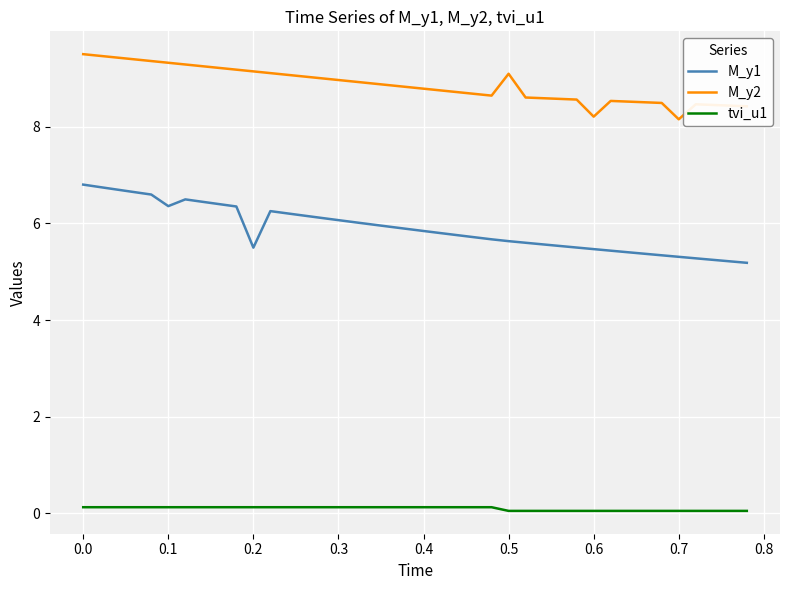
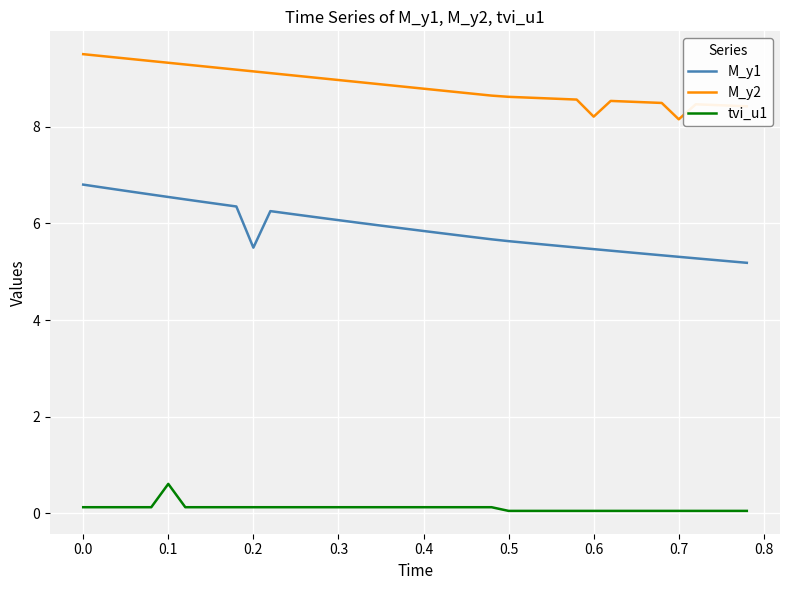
M_y1, 0.1: 6.4 -> 6.5
tvi_u1, 0.1: 0.1 -> 0.6
M_y2, 0.5: 9.1 -> 8.6
